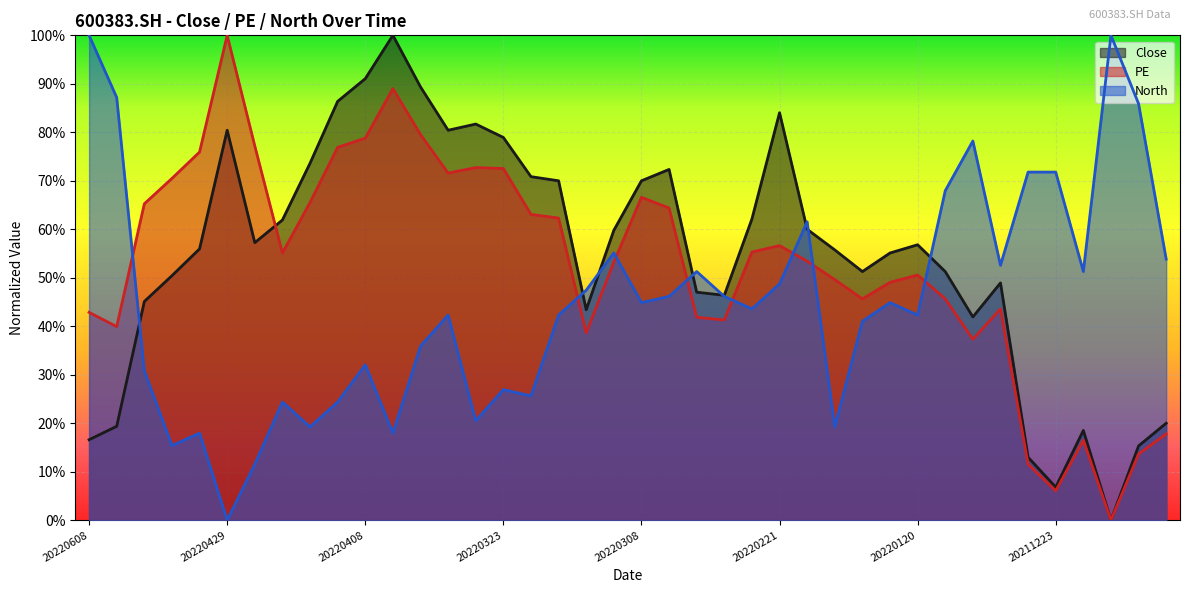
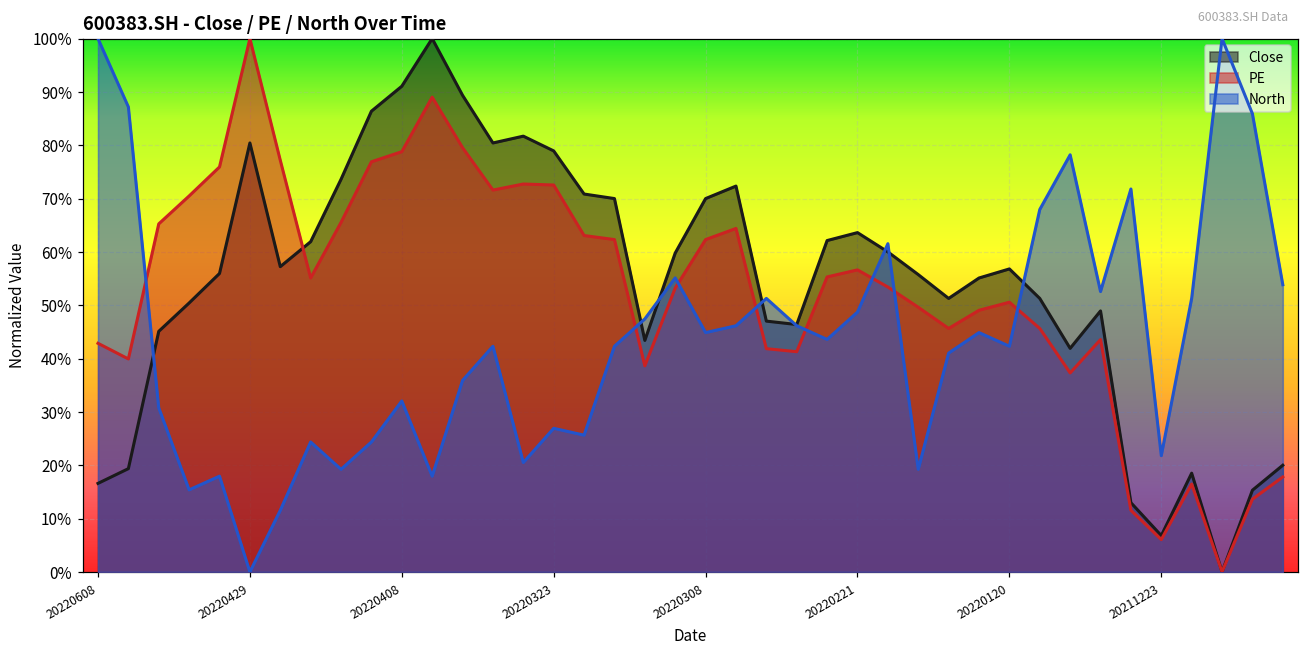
PE, 20220308: 67% -> 62%
Close, 20220221: 84% -> 64%
North, 20211223: 72% -> 22%
